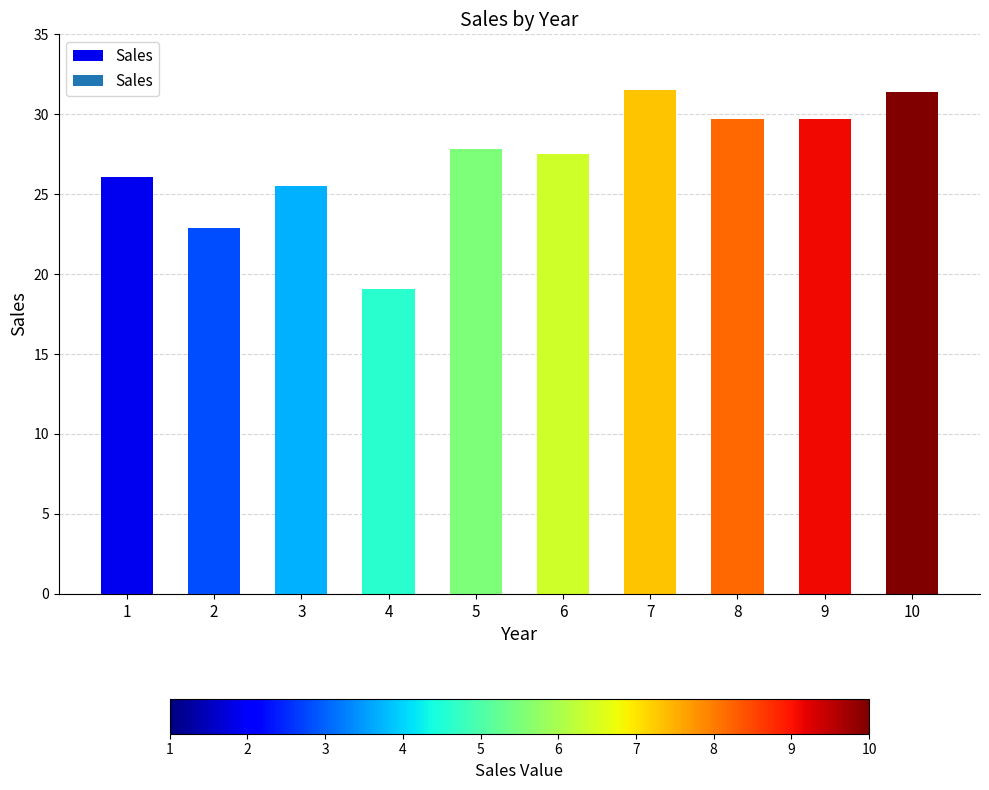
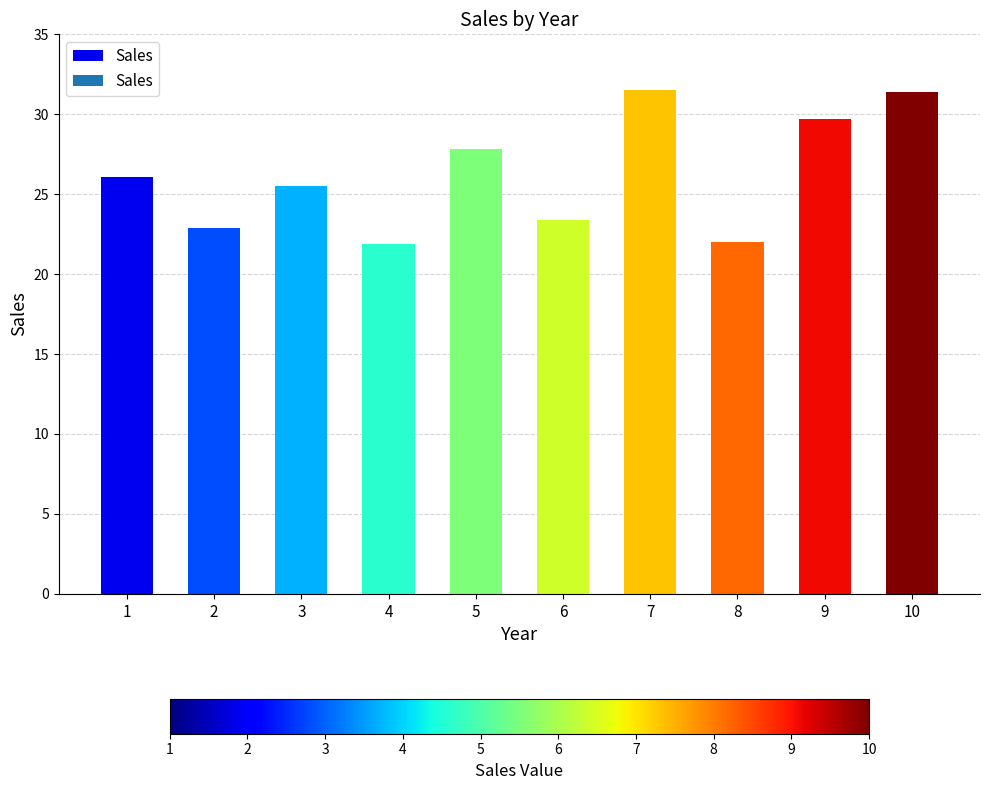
4: 19.1 -> 21.9
6: 27.5 -> 23.4
8: 29.7 -> 22.0
